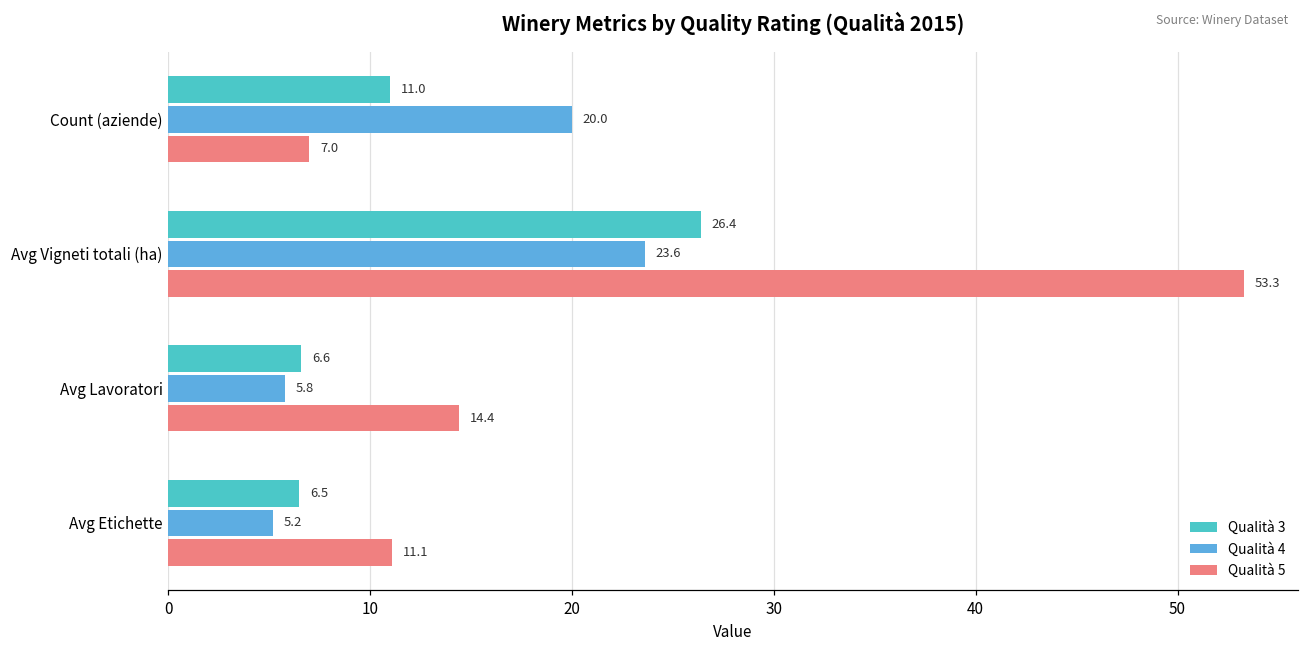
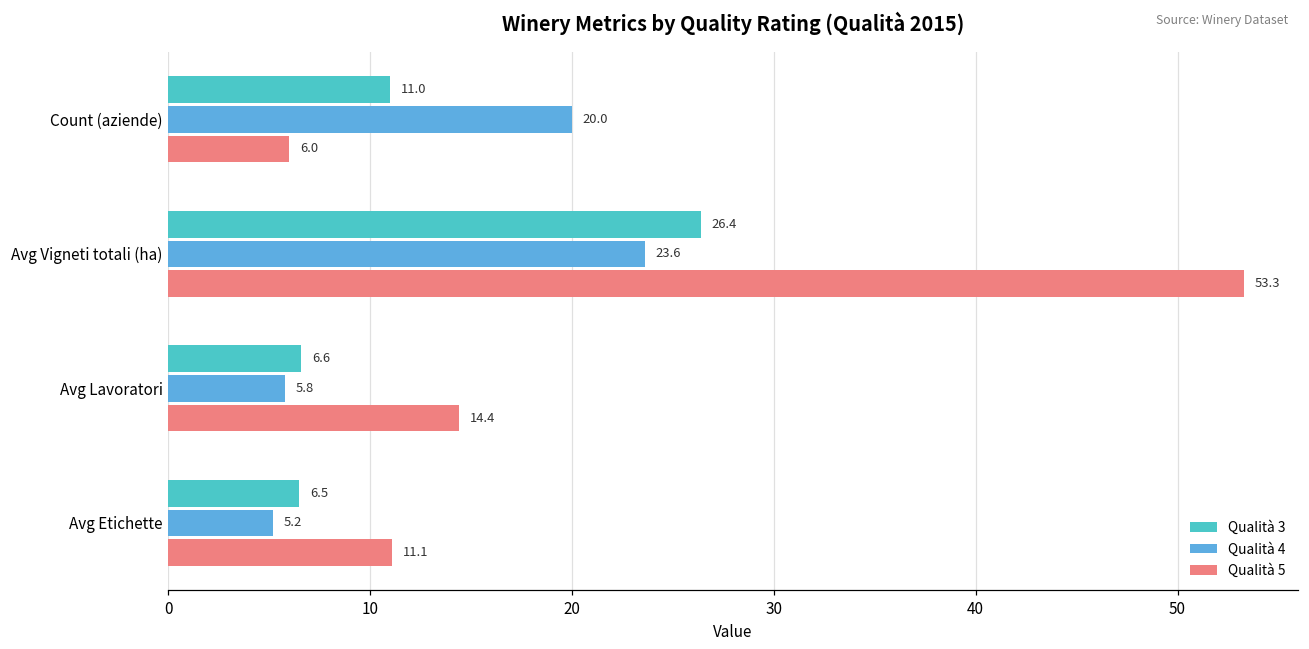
Qualità 5, Count (aziende): 7.0 -> 6.0
